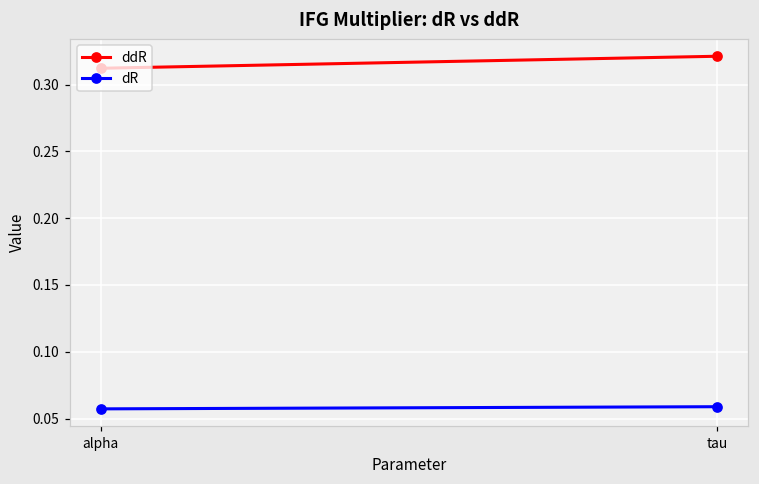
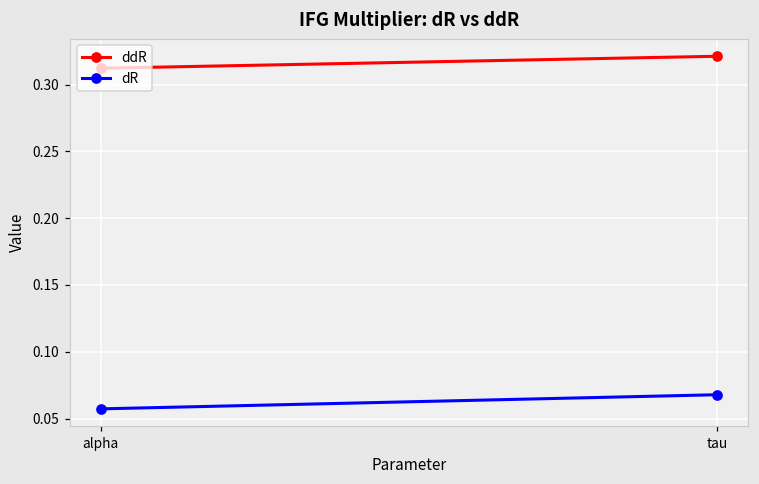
dR, tau: 0.059 -> 0.068
